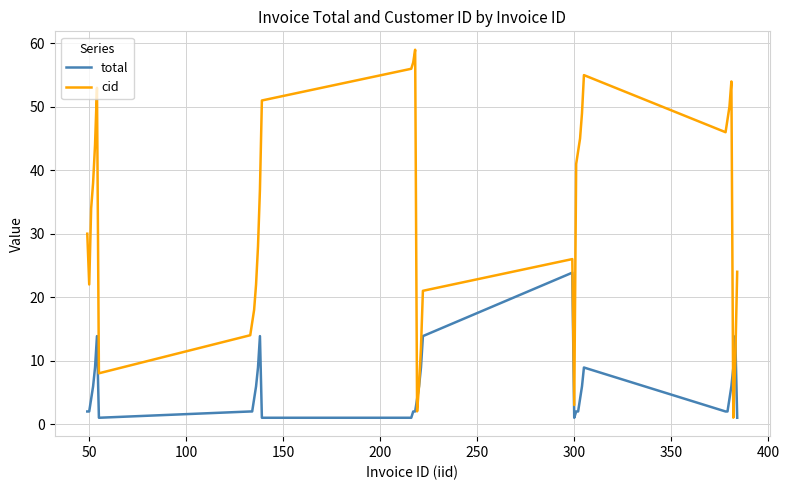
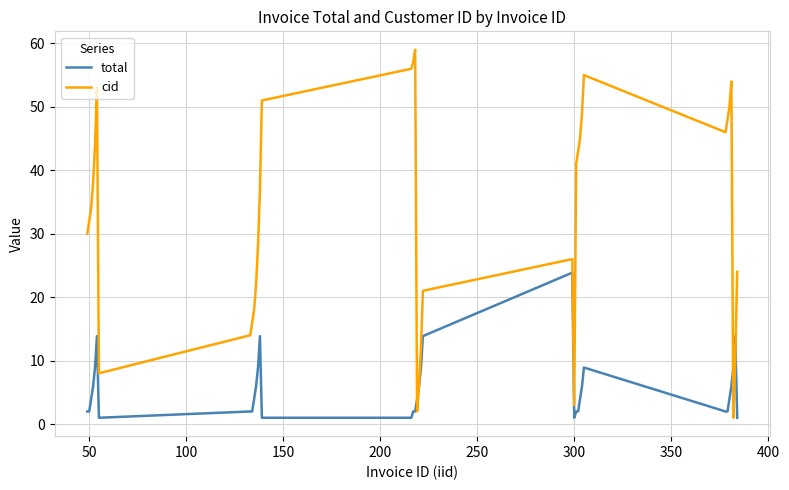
cid, 50: 22 -> 32
